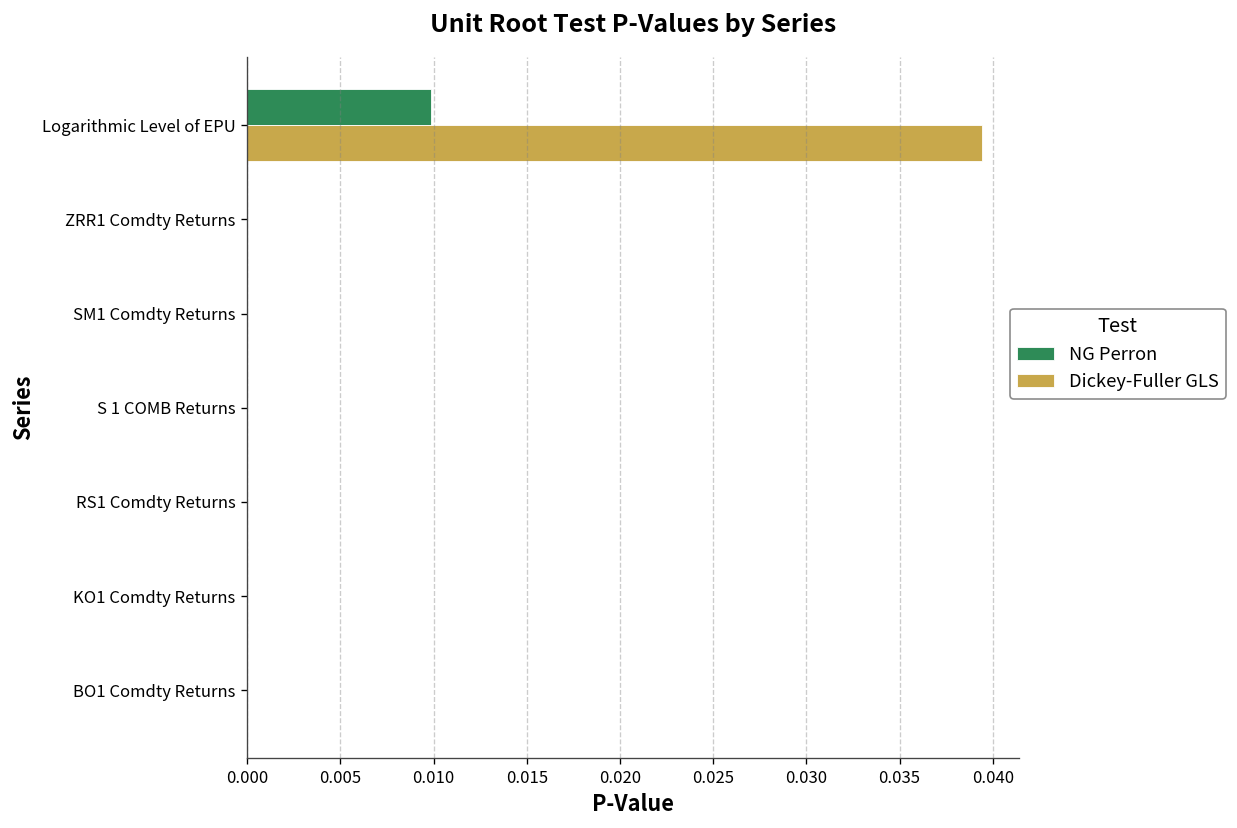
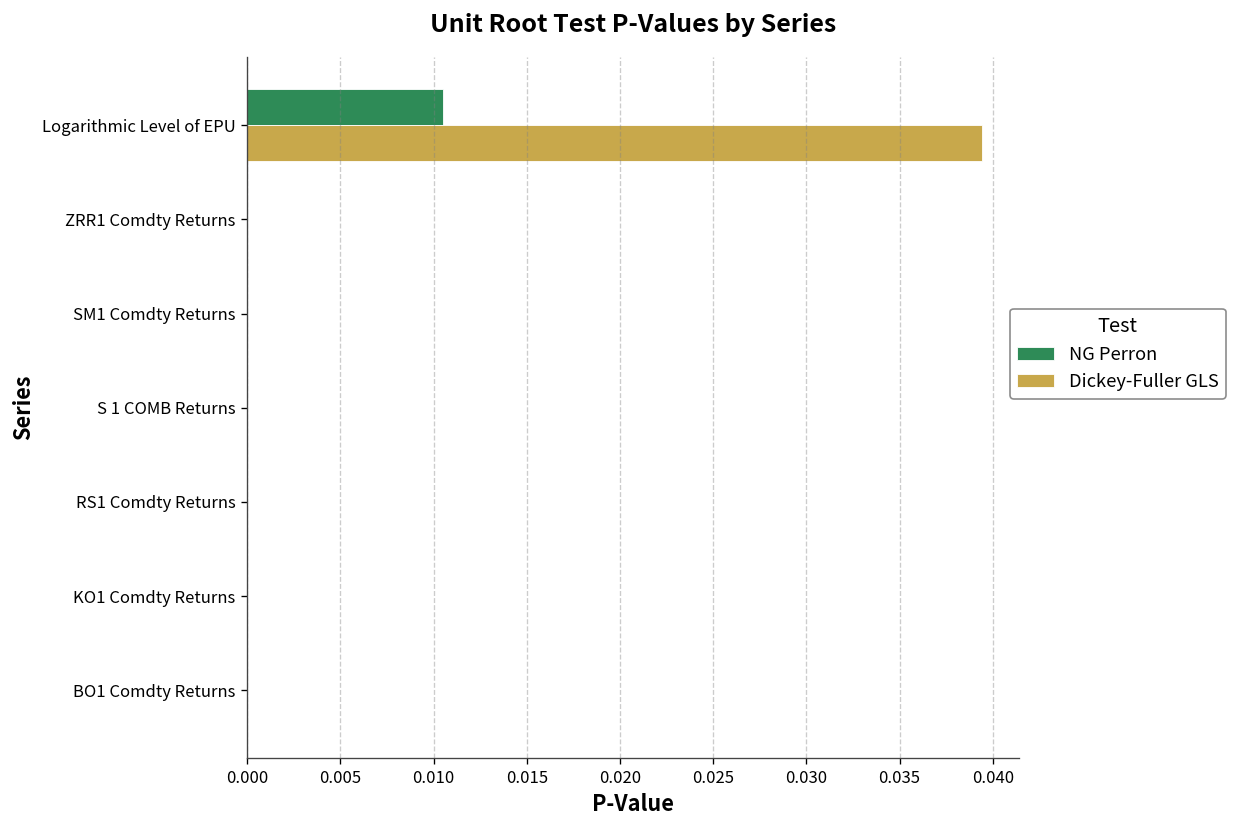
NG Perron, Logarithmic Level of EPU: 0.0098 -> 0.0105
